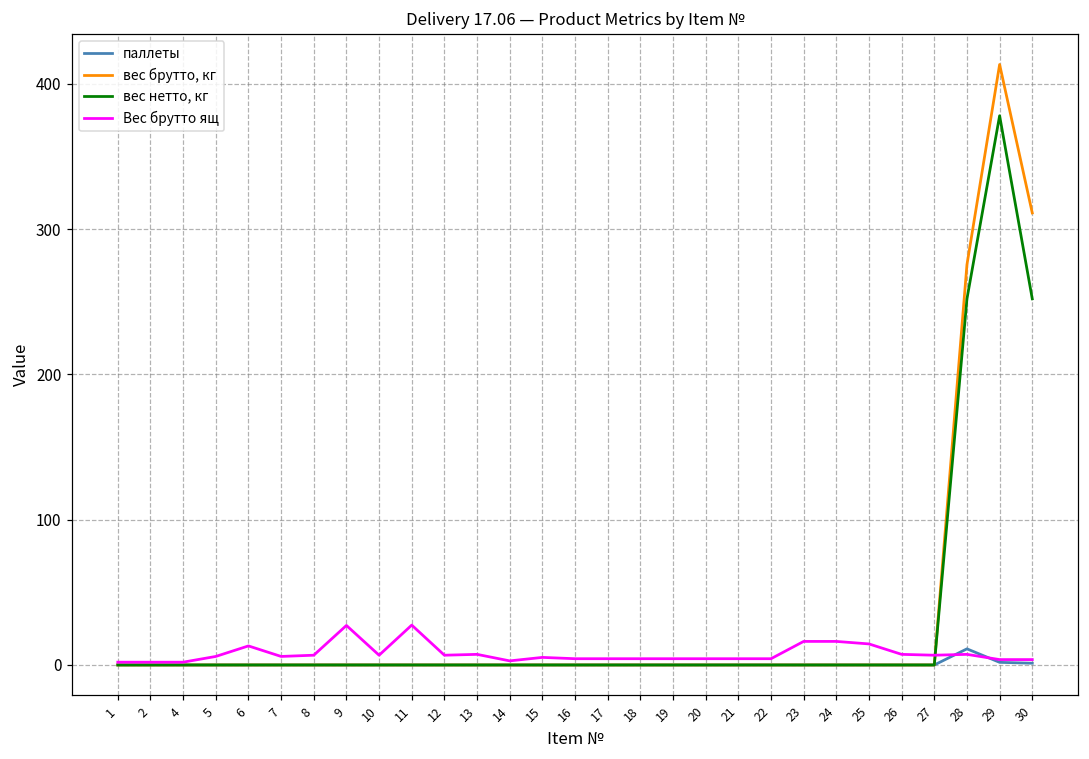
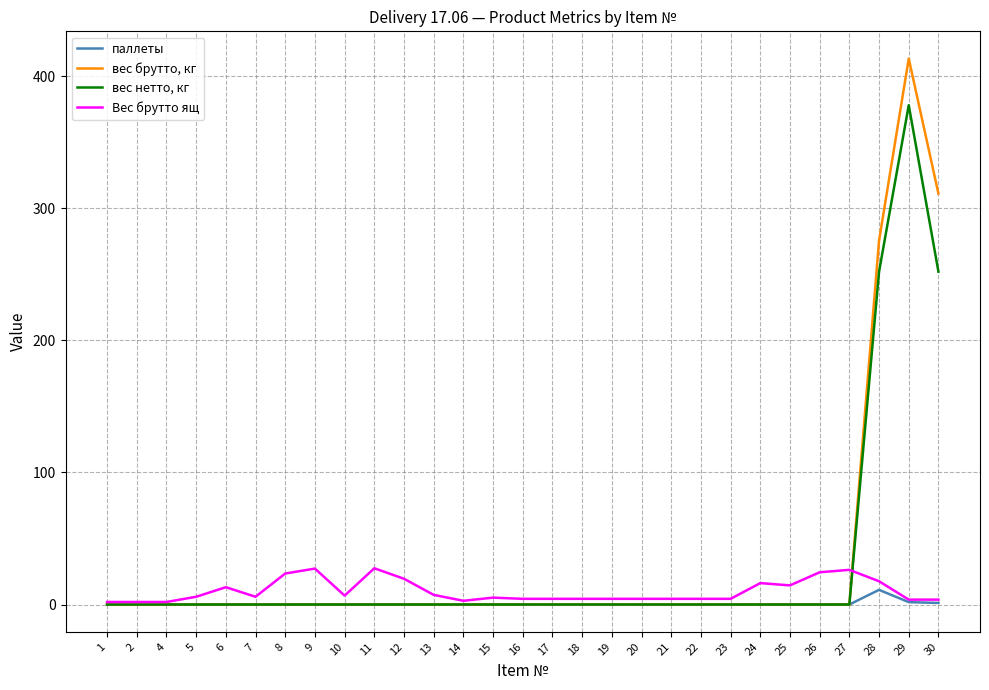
Вес брутто ящ, 8: 7 -> 23
Вес брутто ящ, 12: 7 -> 19
Вес брутто ящ, 23: 16 -> 4
Вес брутто ящ, 26: 7 -> 24
Вес брутто ящ, 27: 7 -> 26
Вес брутто ящ, 28: 7 -> 18
